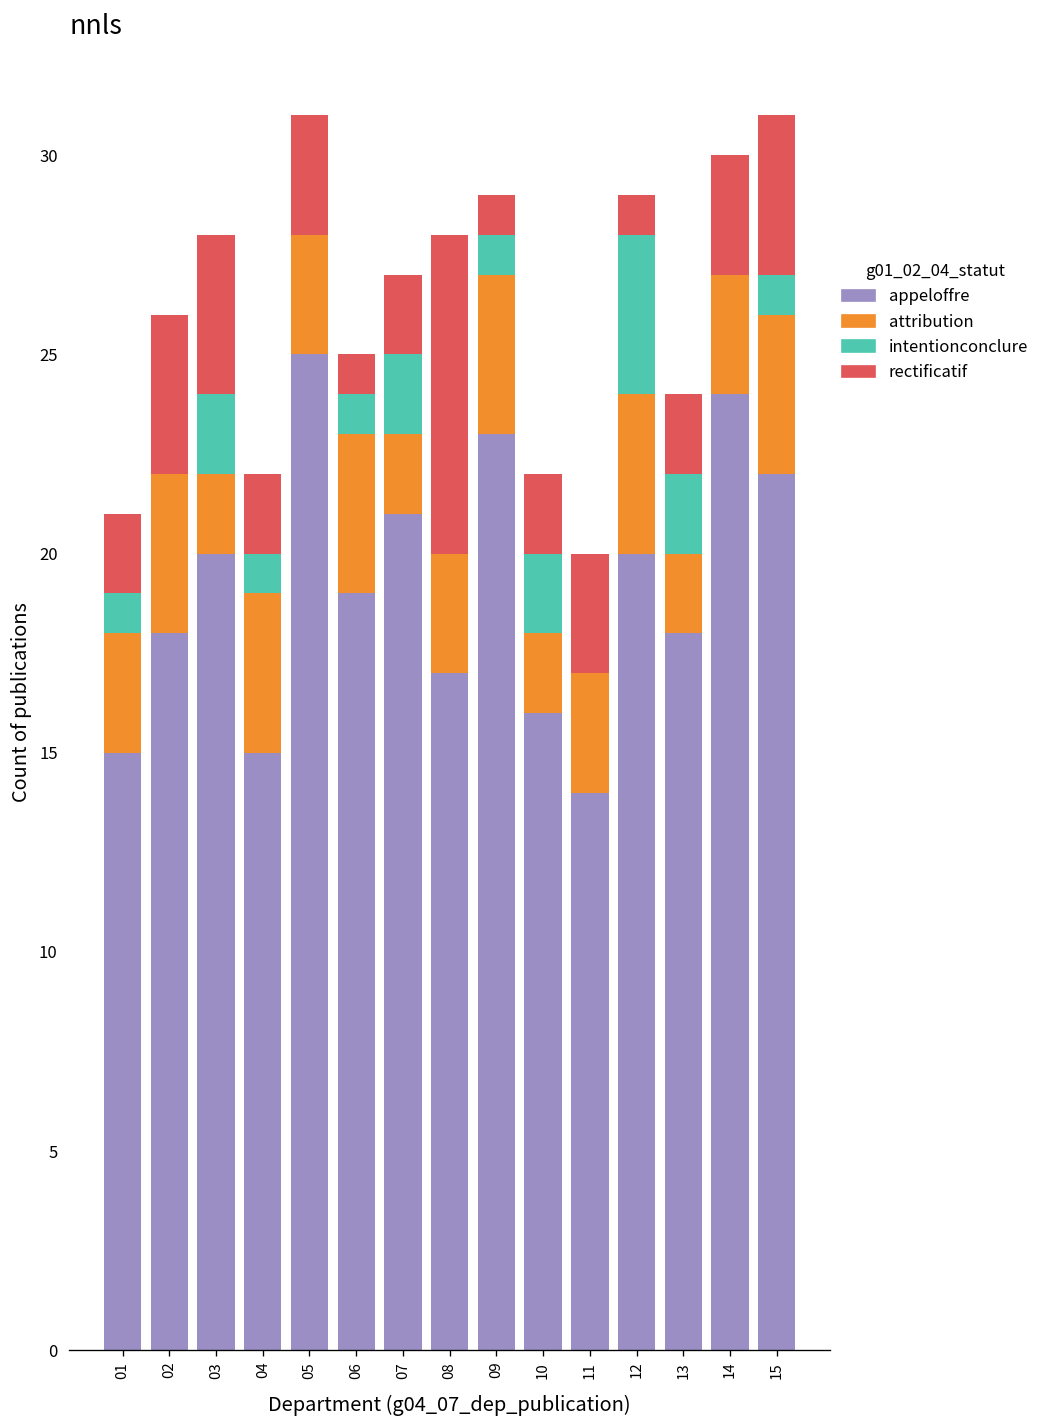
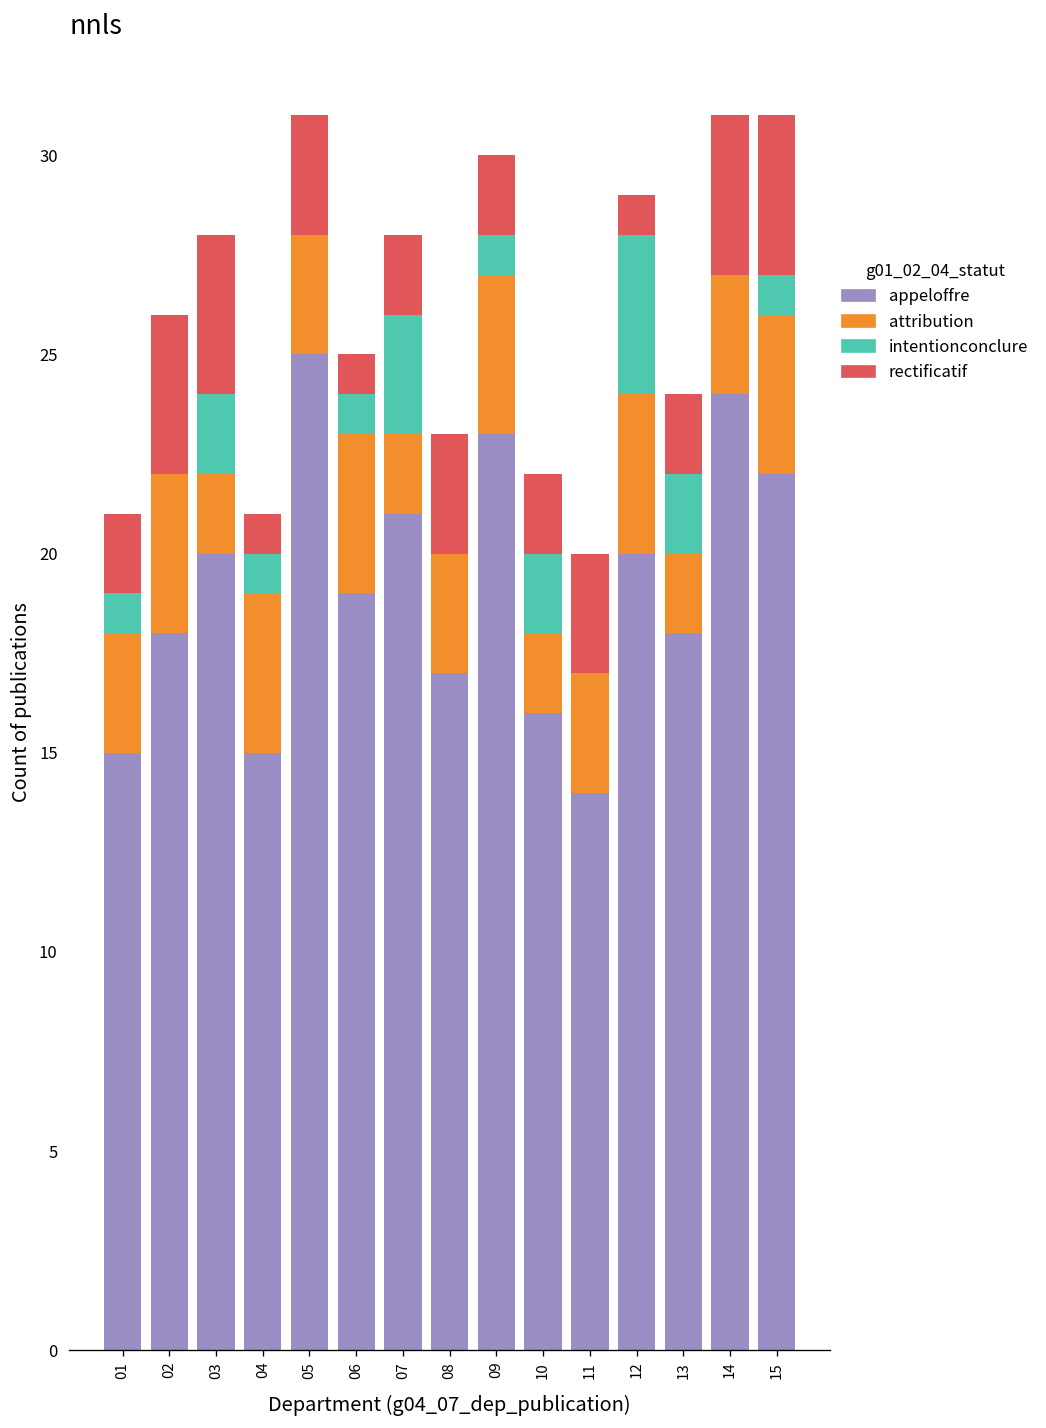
rectificatif, 04: 2 -> 1
intentionconclure, 07: 2 -> 3
rectificatif, 08: 8 -> 3
rectificatif, 09: 1 -> 2
rectificatif, 14: 3 -> 4
